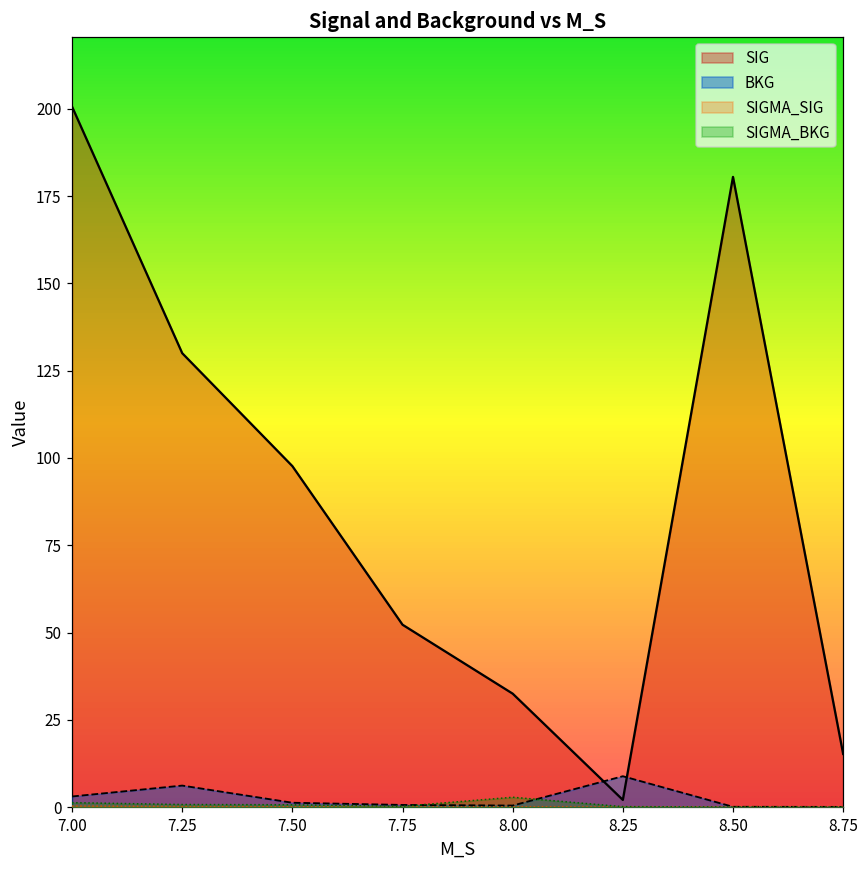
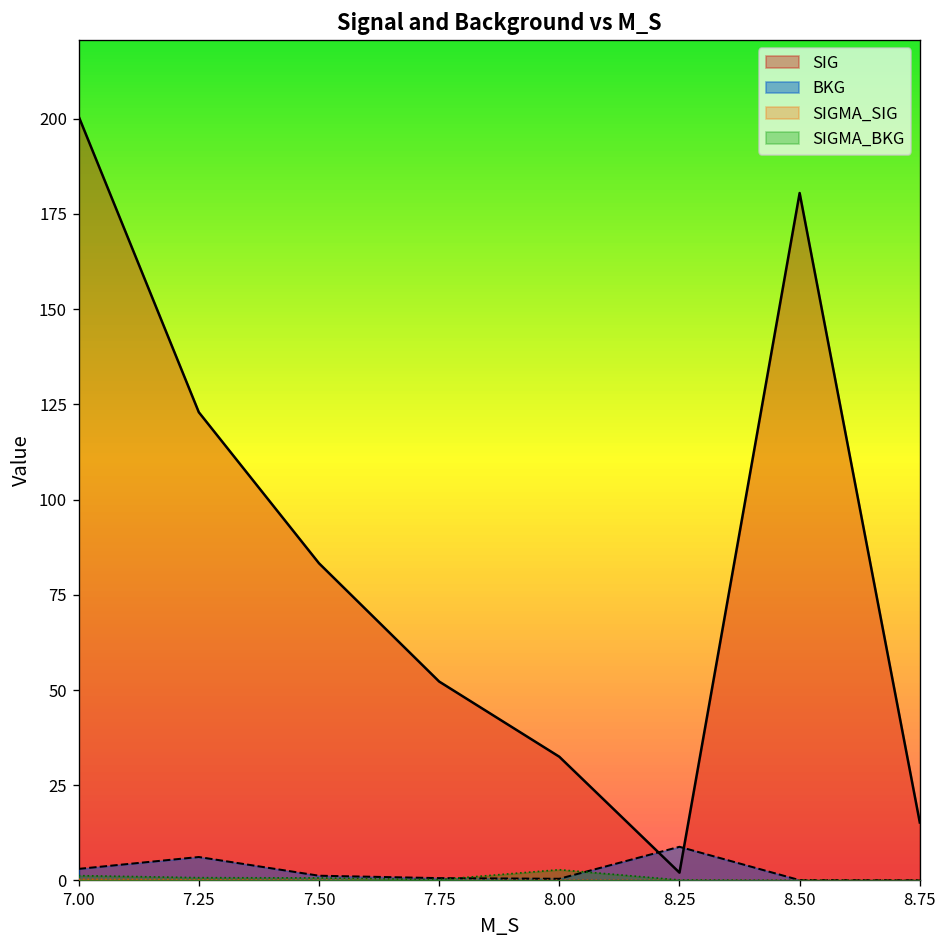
SIG, 7.25: 130 -> 123
SIG, 7.50: 98 -> 83
